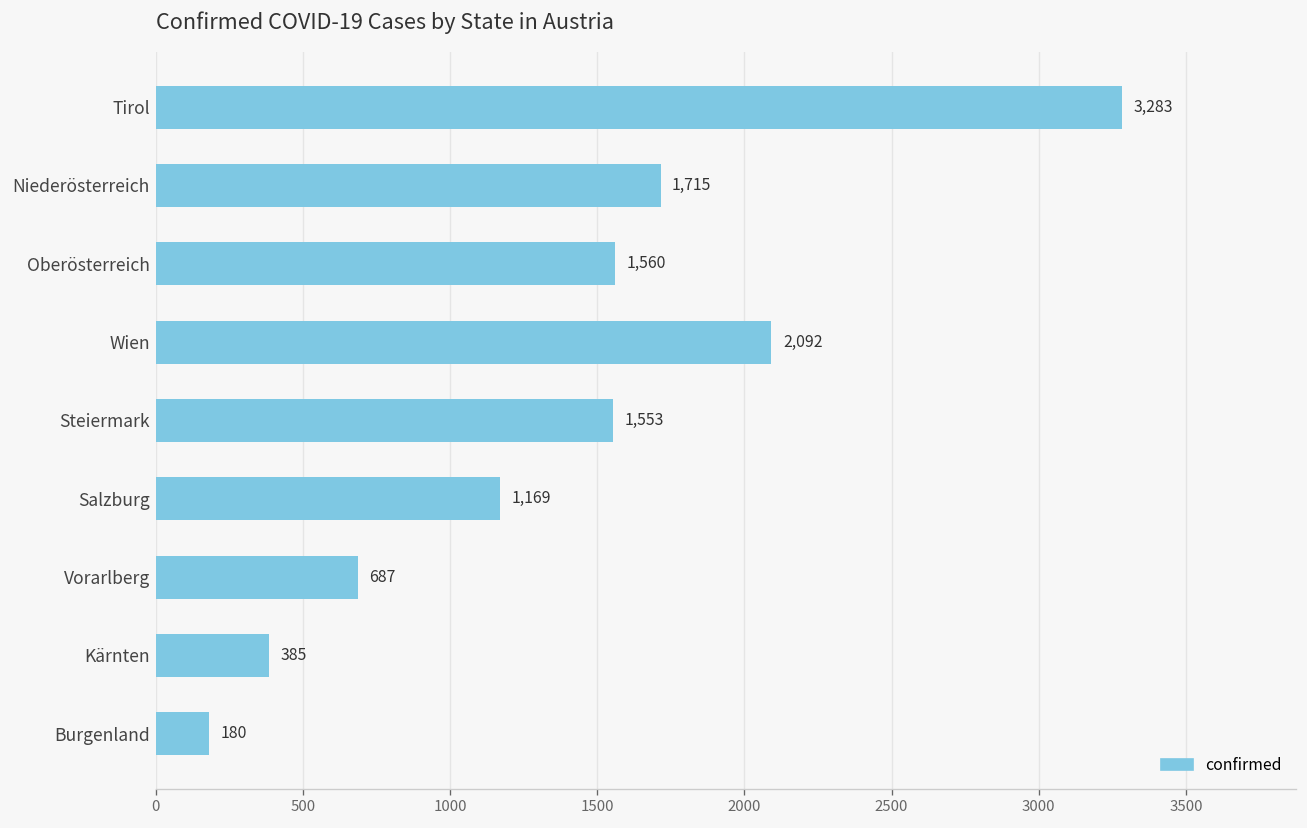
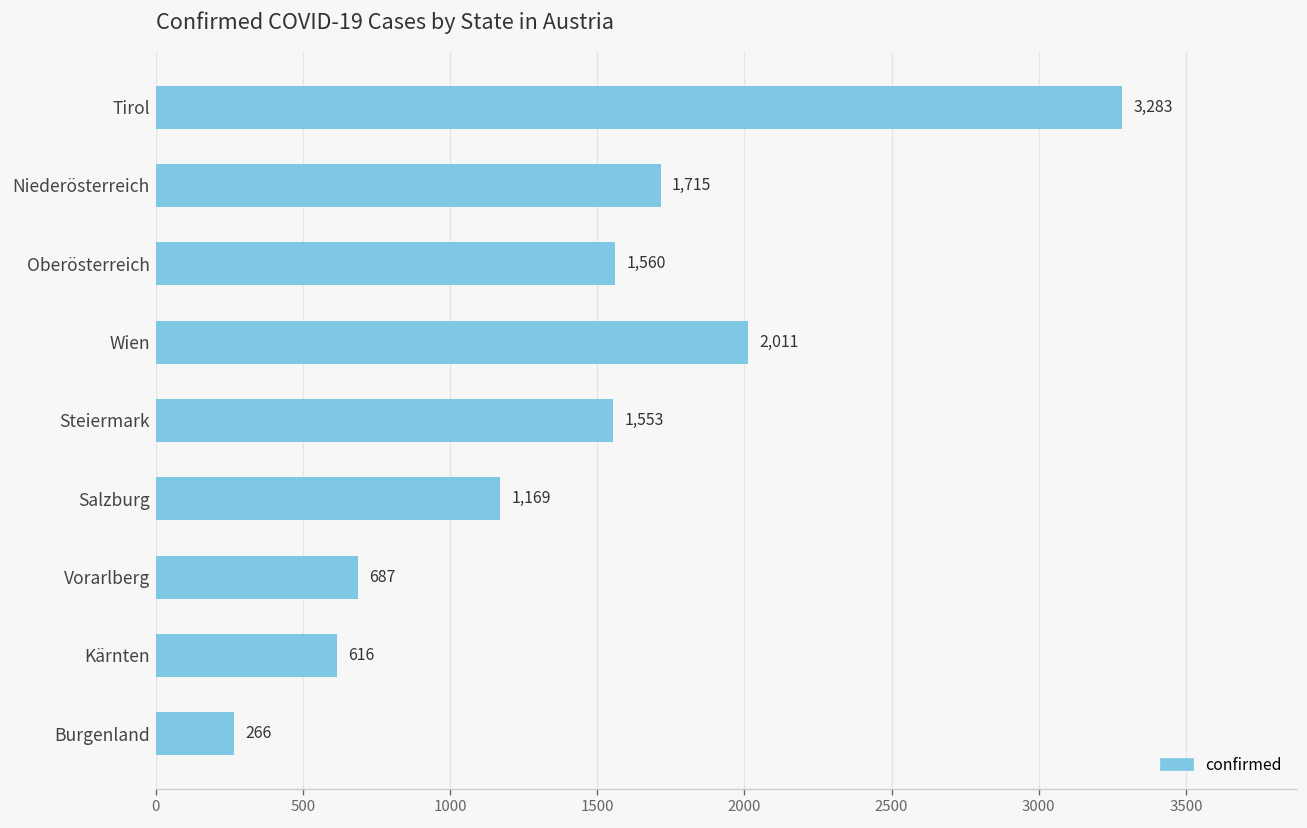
Wien: 2,092 -> 2,011
Kärnten: 385 -> 616
Burgenland: 180 -> 266
